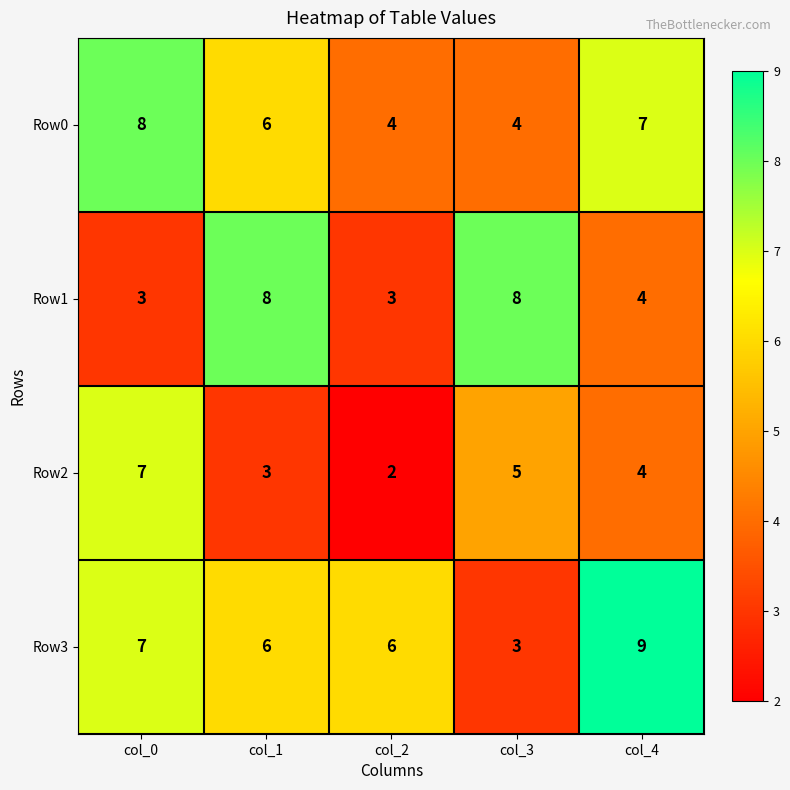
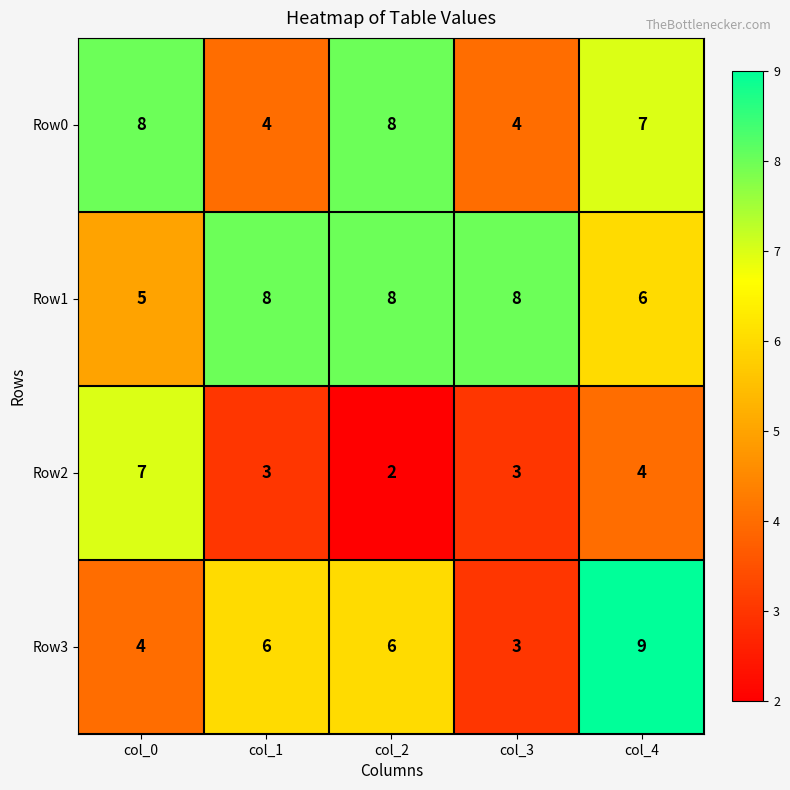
Row0, col_1: 6 -> 4
Row0, col_2: 4 -> 8
Row1, col_0: 3 -> 5
Row1, col_2: 3 -> 8
Row1, col_4: 4 -> 6
Row2, col_3: 5 -> 3
Row3, col_0: 7 -> 4
